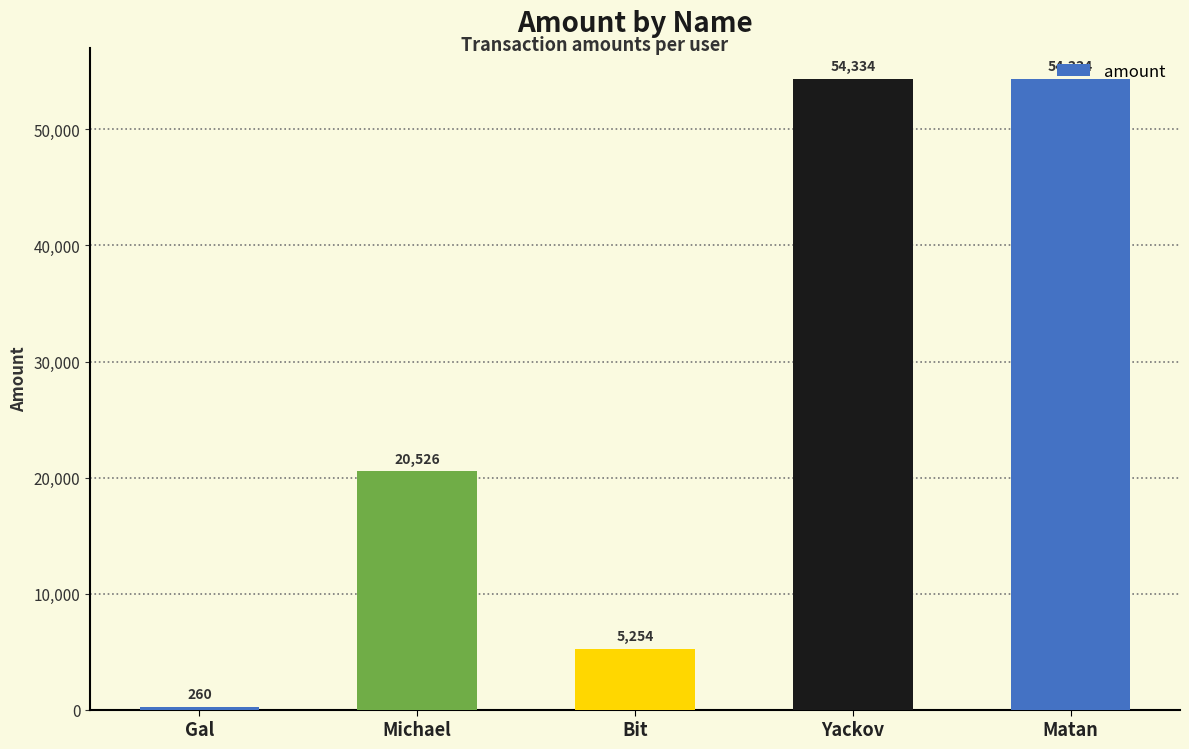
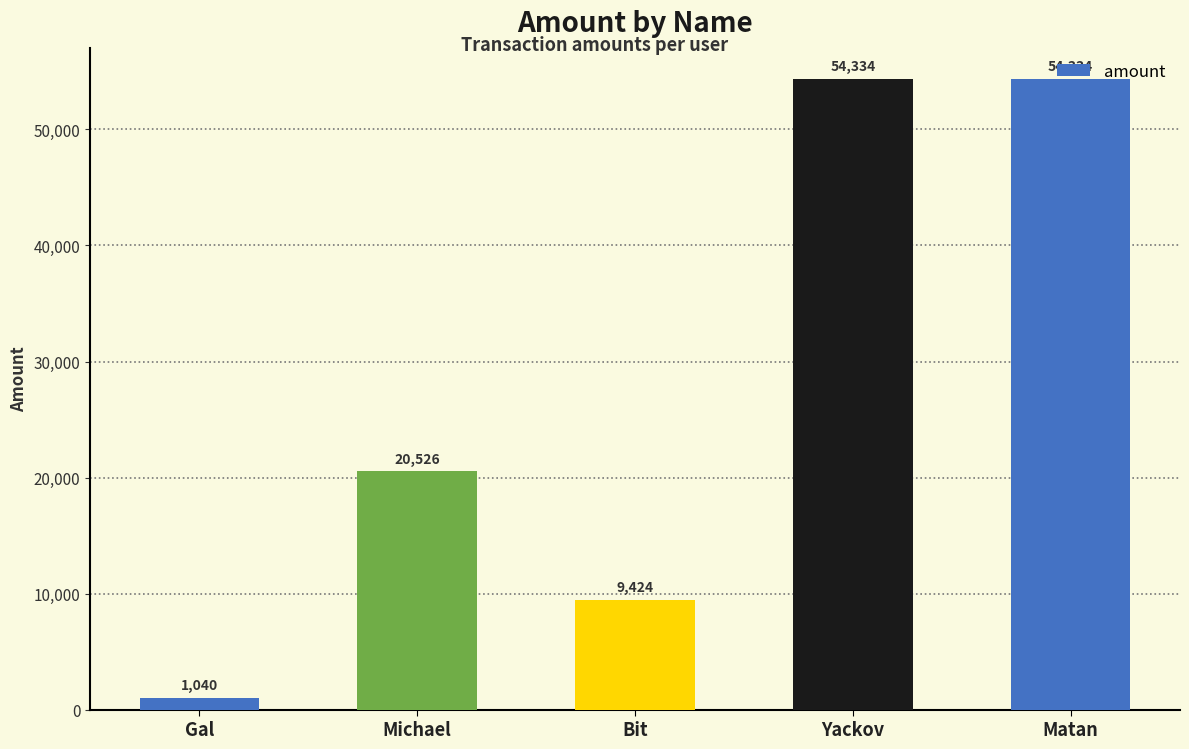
Gal: 260 -> 1,040
Bit: 5,254 -> 9,424
